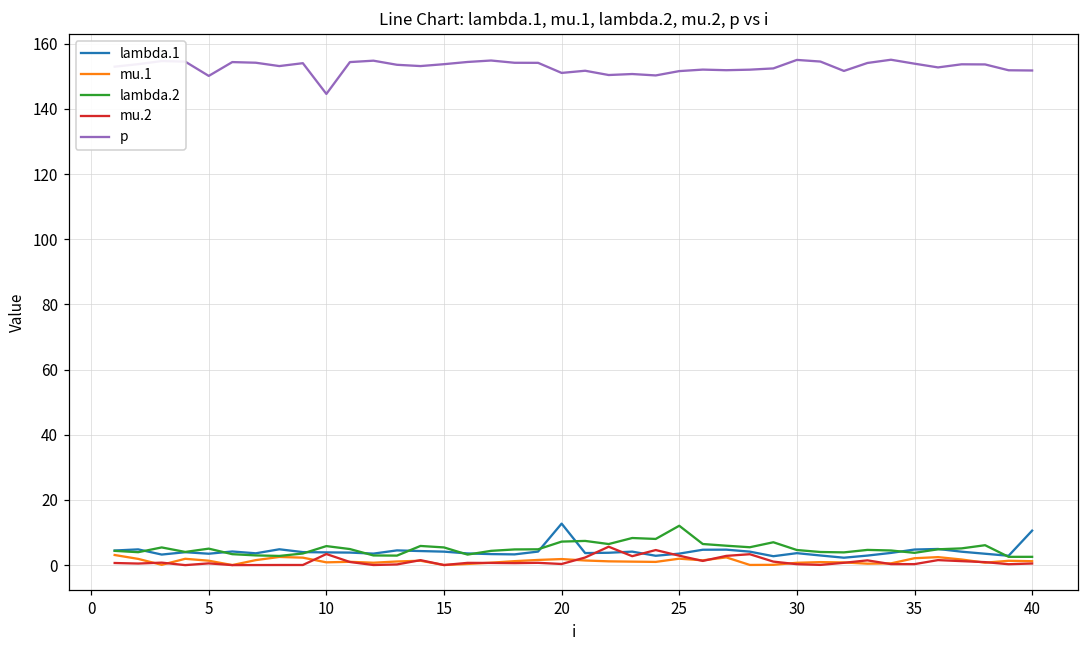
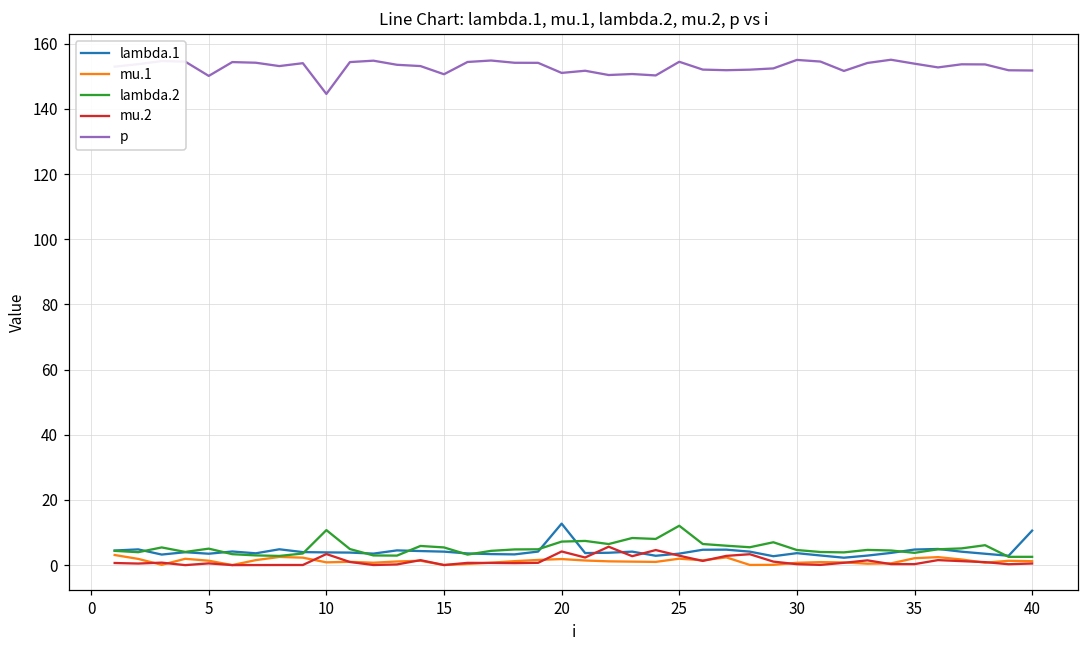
lambda.2, 10: 6 -> 11
p, 15: 154 -> 151
mu.2, 20: 0 -> 4
p, 25: 152 -> 154
